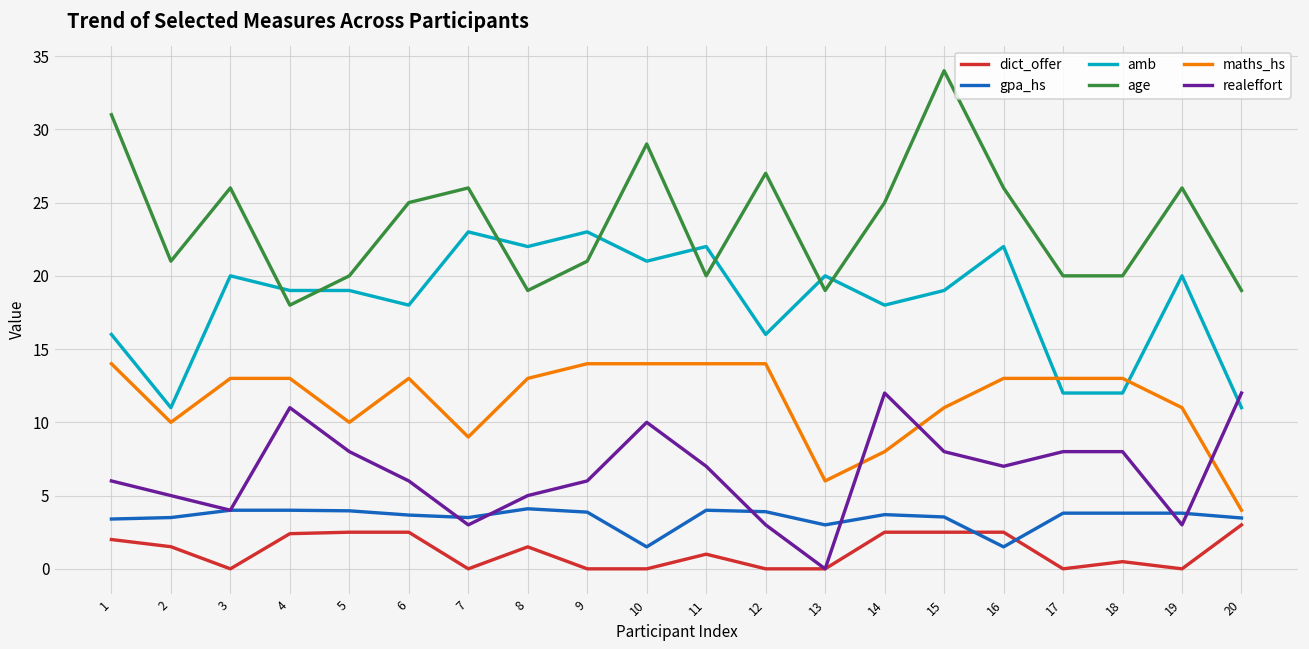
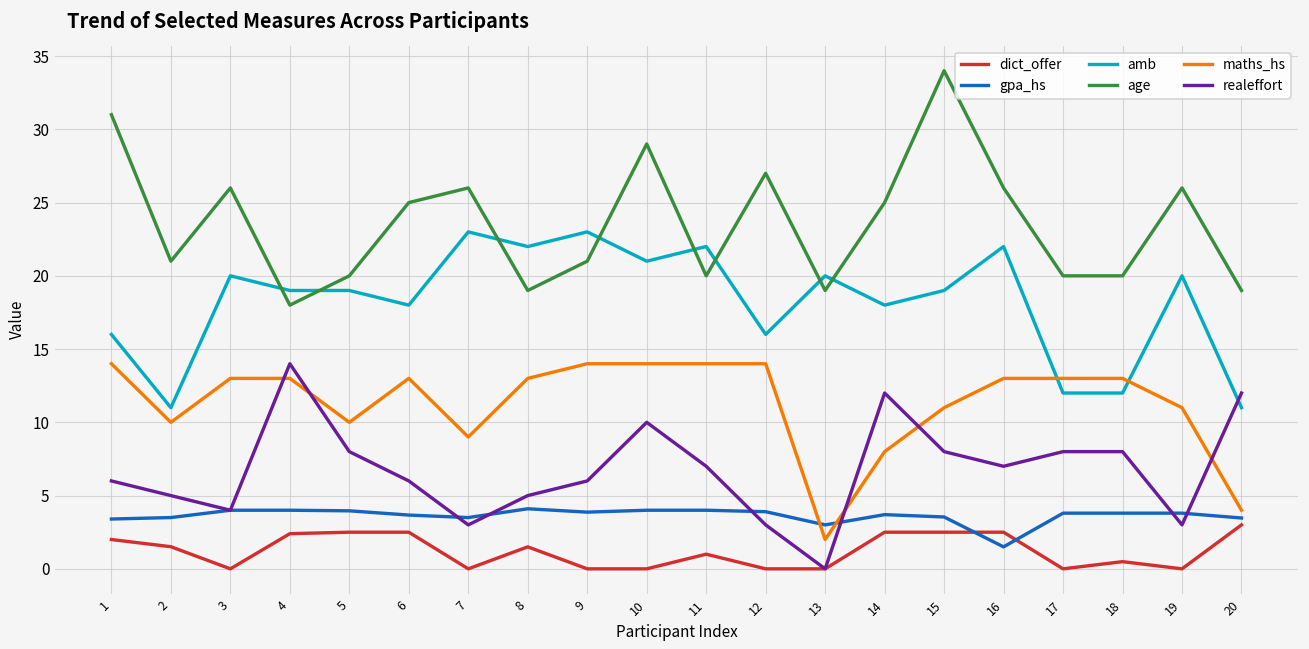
realeffort, 4: 11 -> 14
gpa_hs, 10: 1.5 -> 4.0
maths_hs, 13: 6 -> 2
